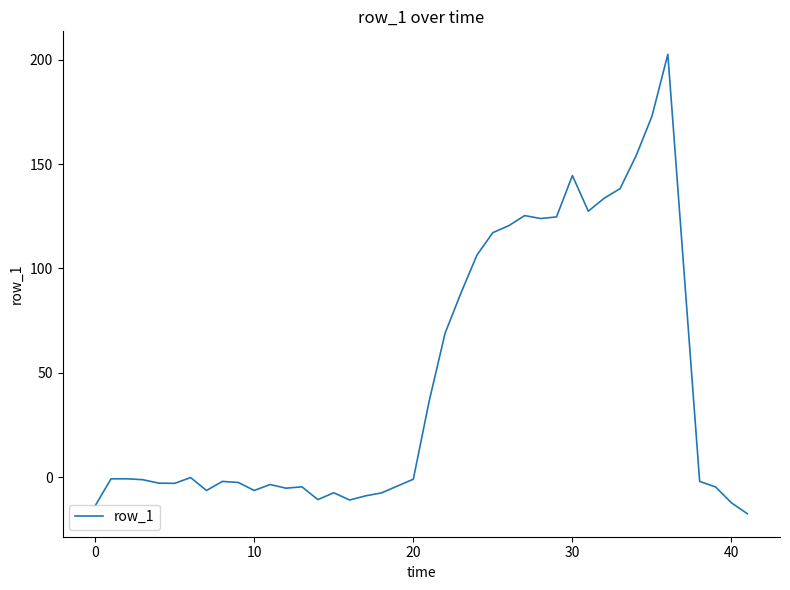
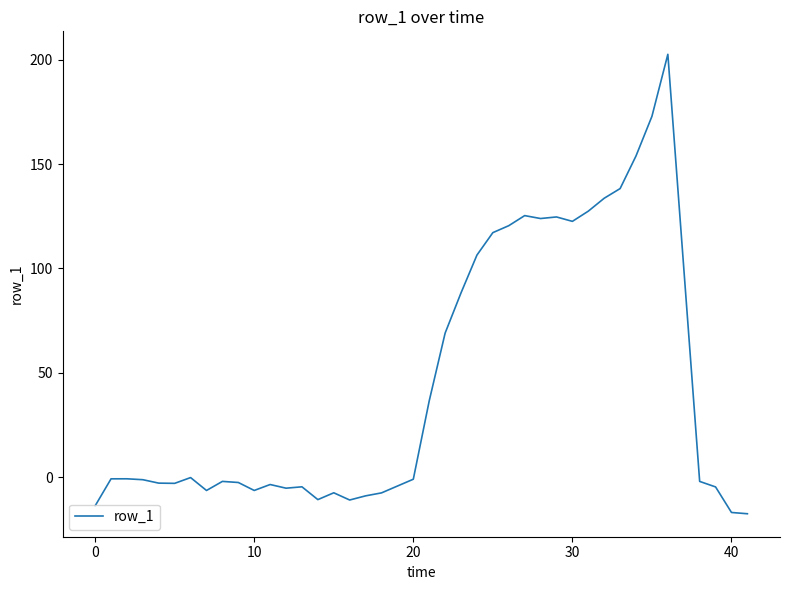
30: 144 -> 123
40: -12 -> -17
